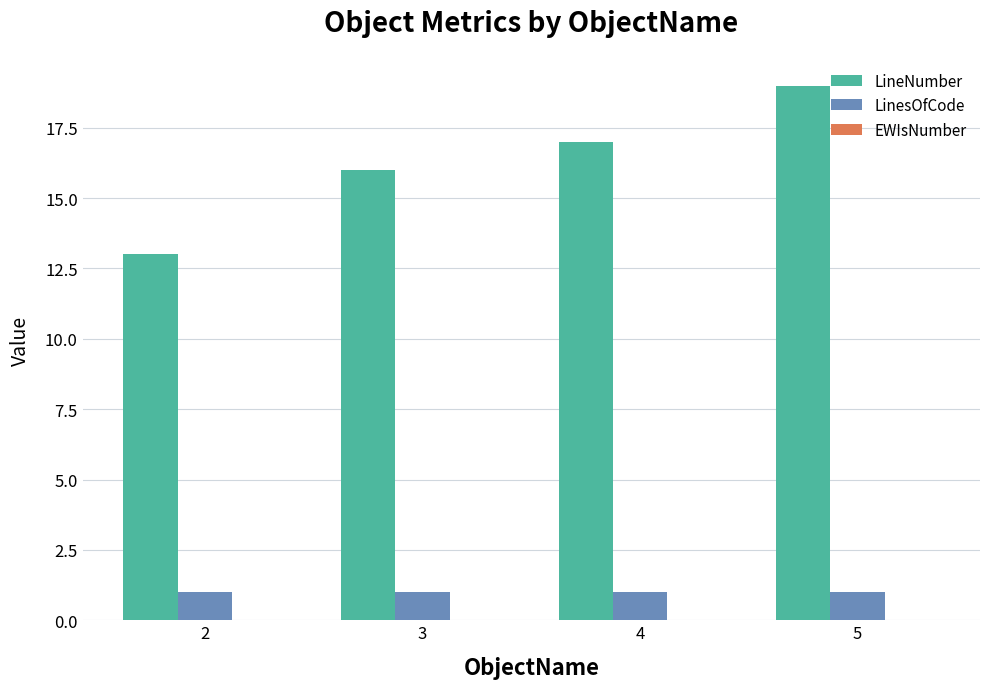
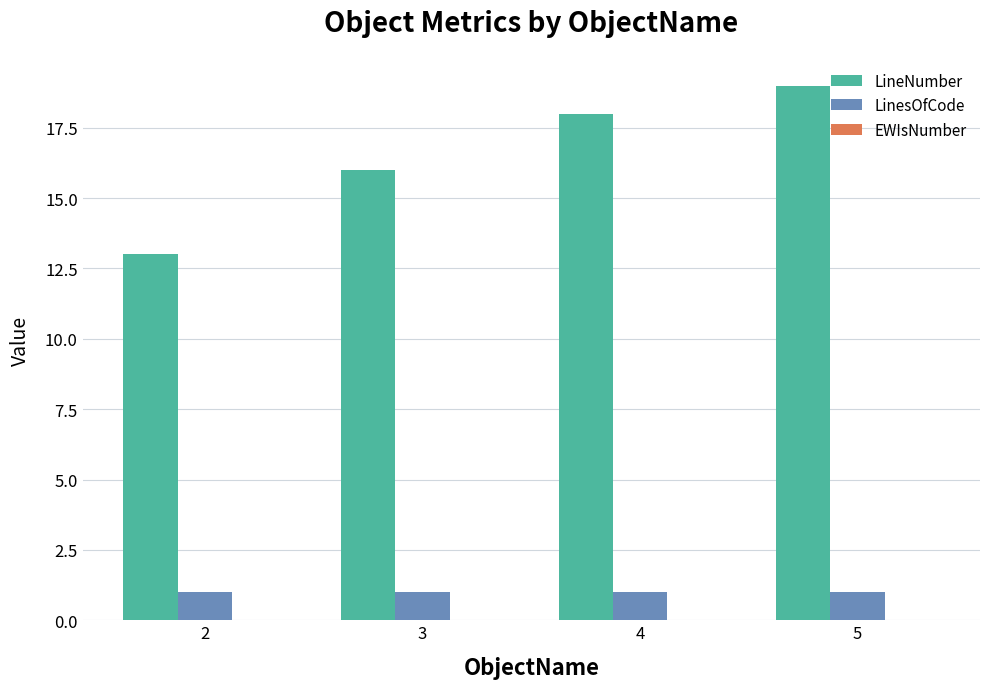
LineNumber, 4: 17 -> 18
